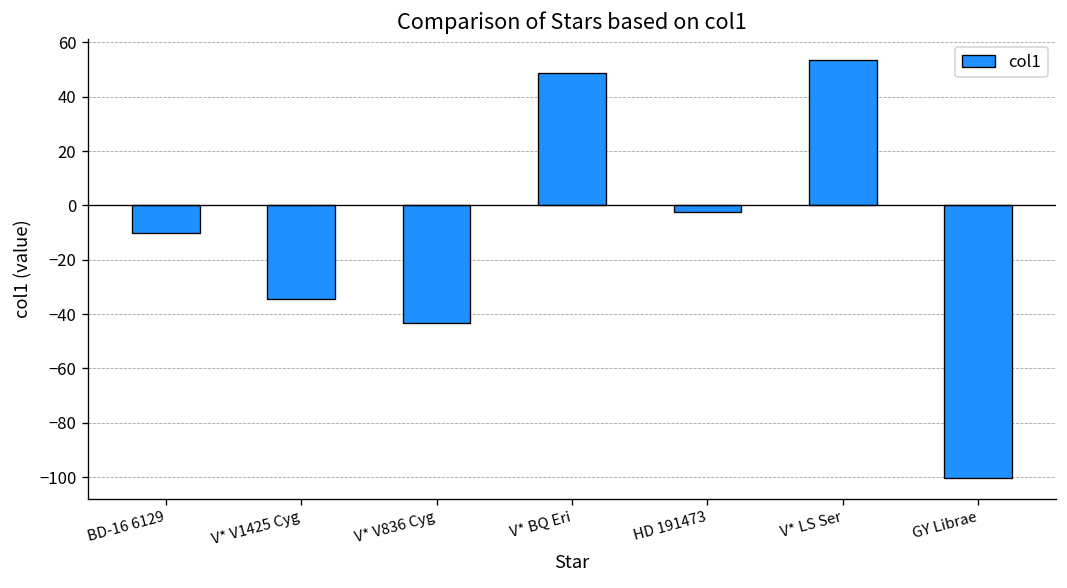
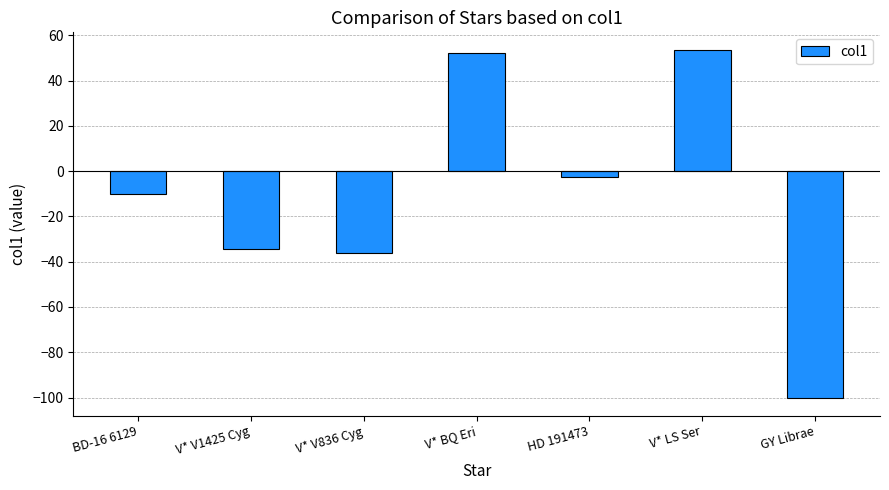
V* V836 Cyg: -43 -> -36
V* BQ Eri: 49 -> 52
